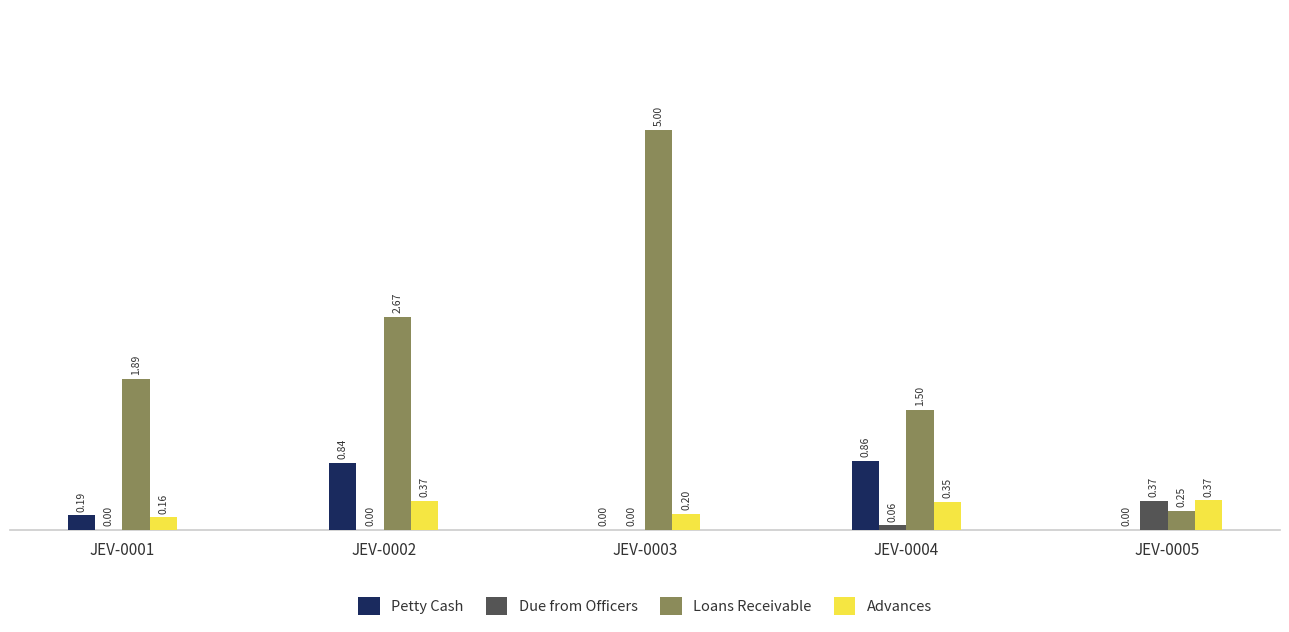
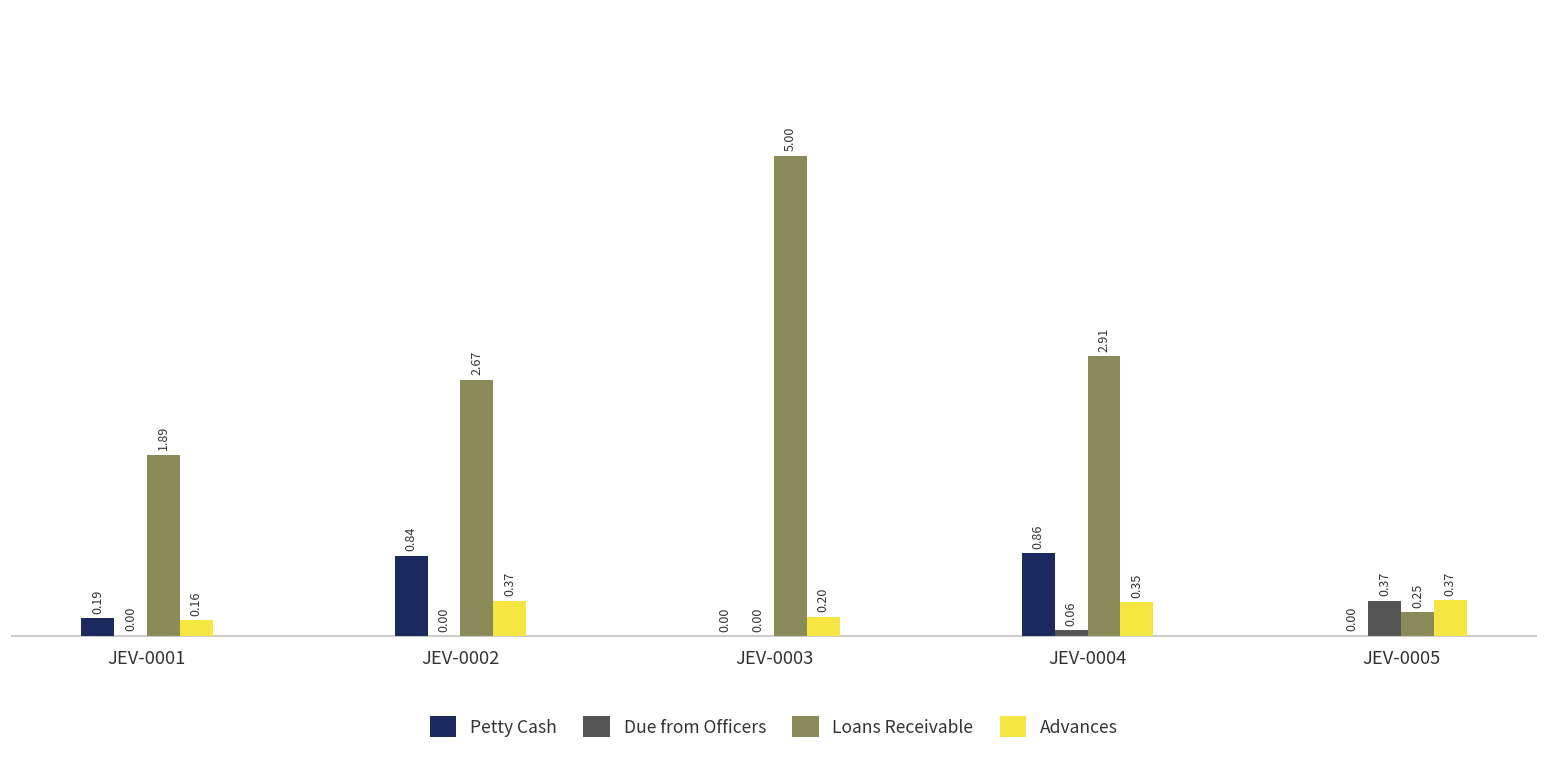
Loans Receivable, JEV-0004: 1.50 -> 2.91
